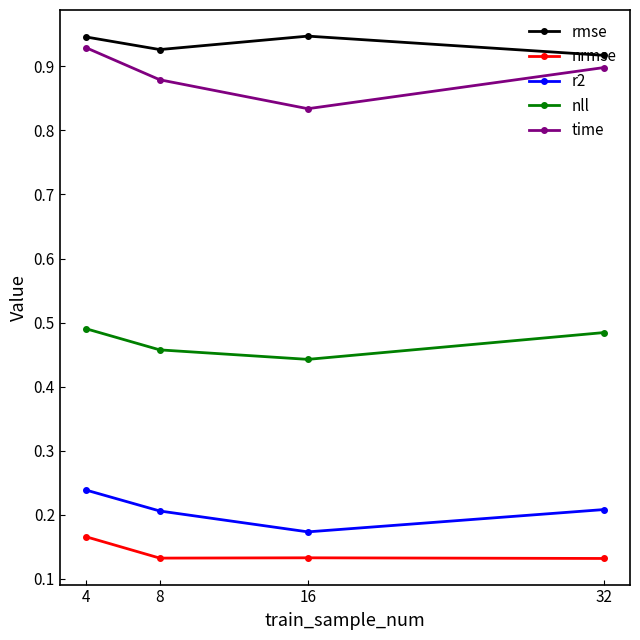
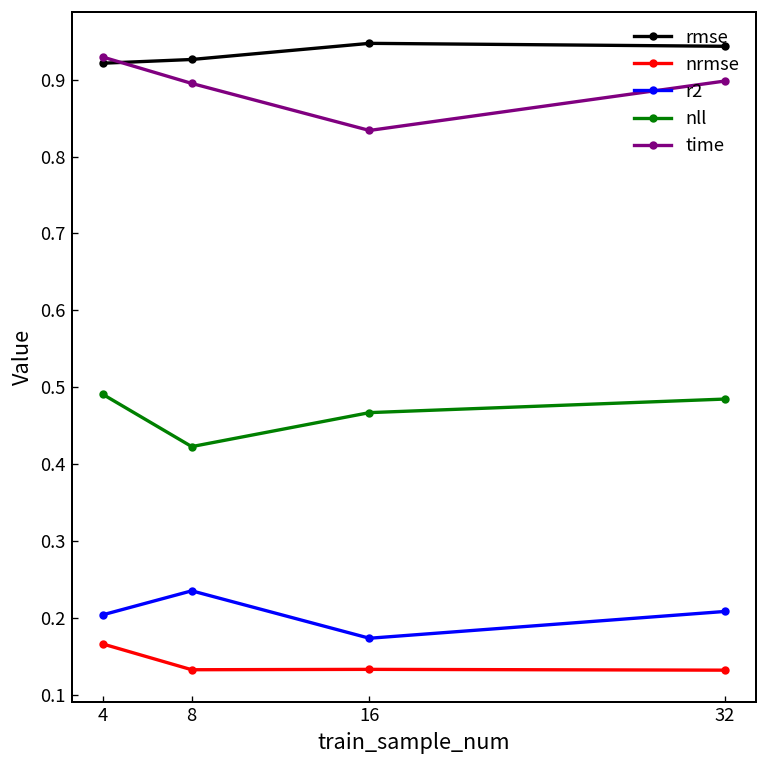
rmse, 4: 0.95 -> 0.92
r2, 4: 0.24 -> 0.20
r2, 8: 0.21 -> 0.24
nll, 8: 0.46 -> 0.42
time, 8: 0.88 -> 0.90
nll, 16: 0.44 -> 0.47
rmse, 32: 0.92 -> 0.94
